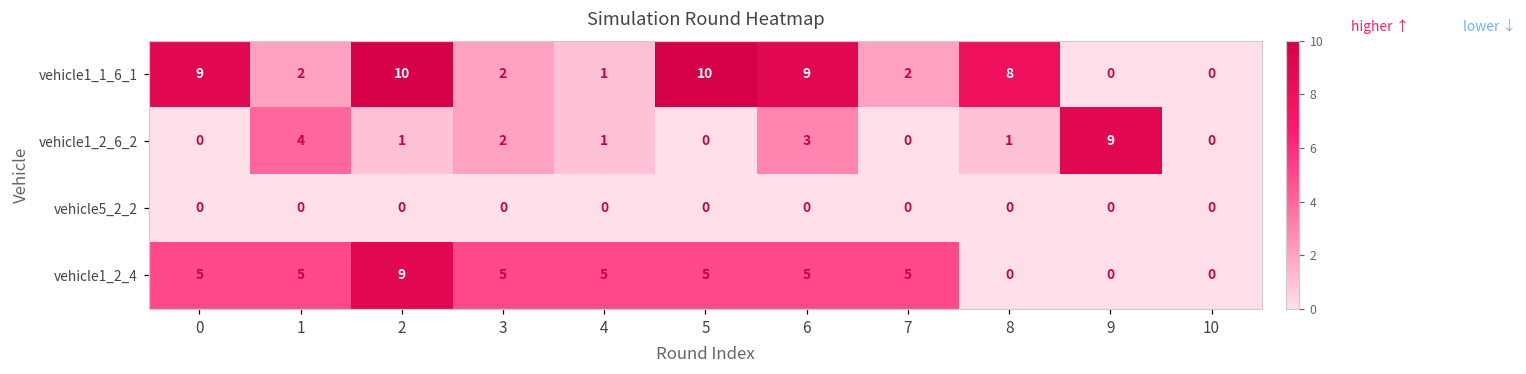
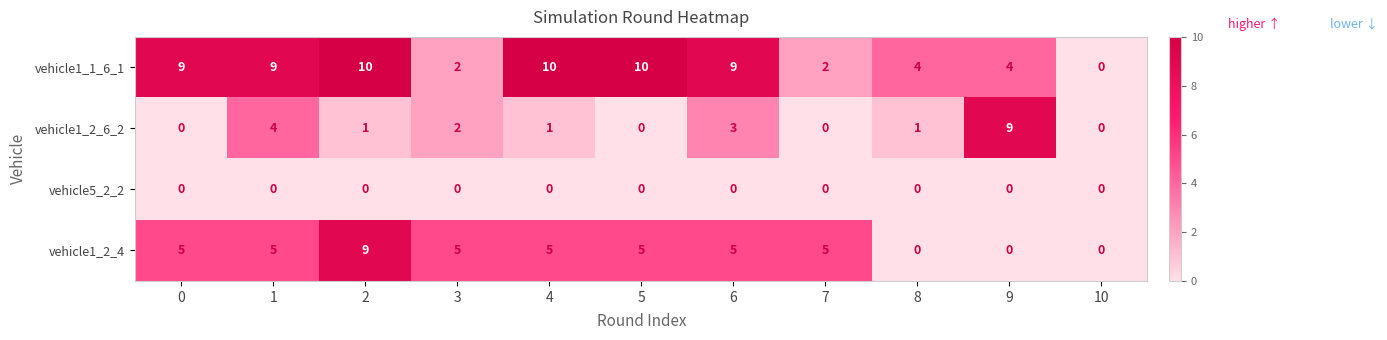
vehicle1_1_6_1, 1: 2 -> 9
vehicle1_1_6_1, 4: 1 -> 10
vehicle1_1_6_1, 8: 8 -> 4
vehicle1_1_6_1, 9: 0 -> 4
